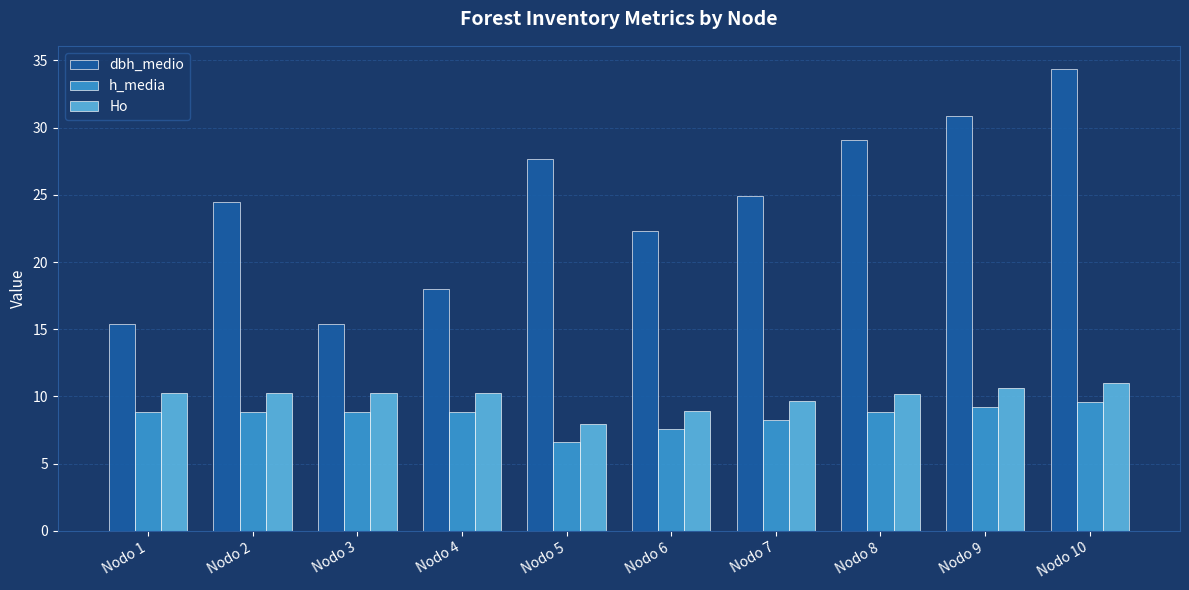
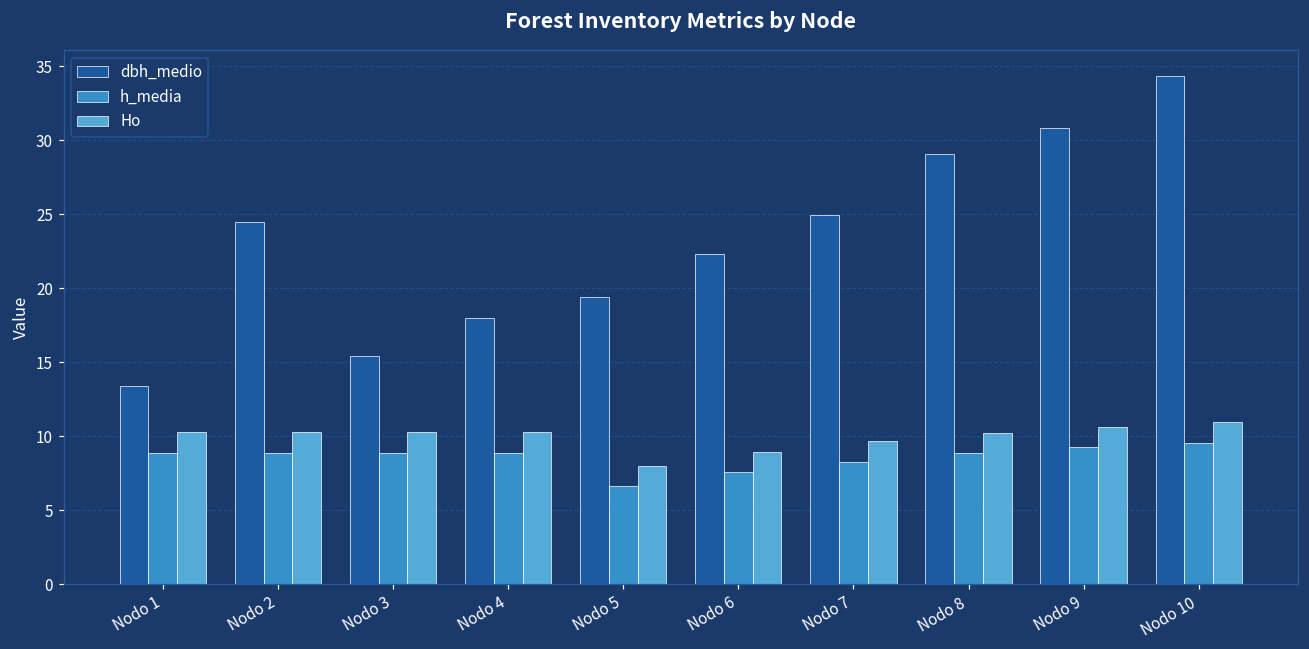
dbh_medio, Nodo 1: 15.4 -> 13.4
dbh_medio, Nodo 5: 27.7 -> 19.4
